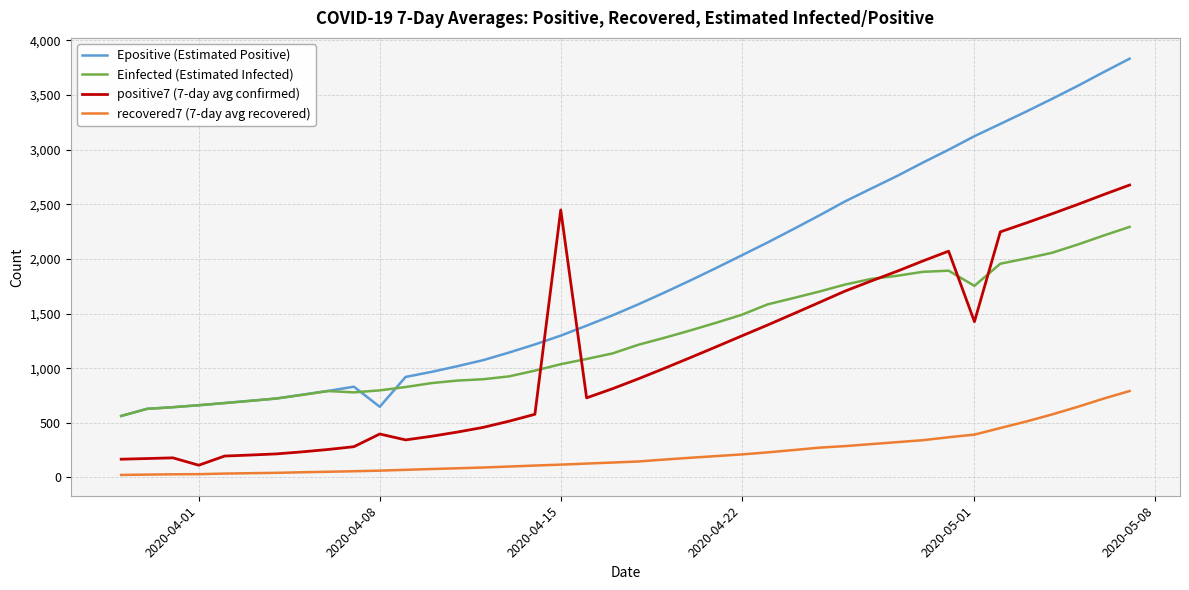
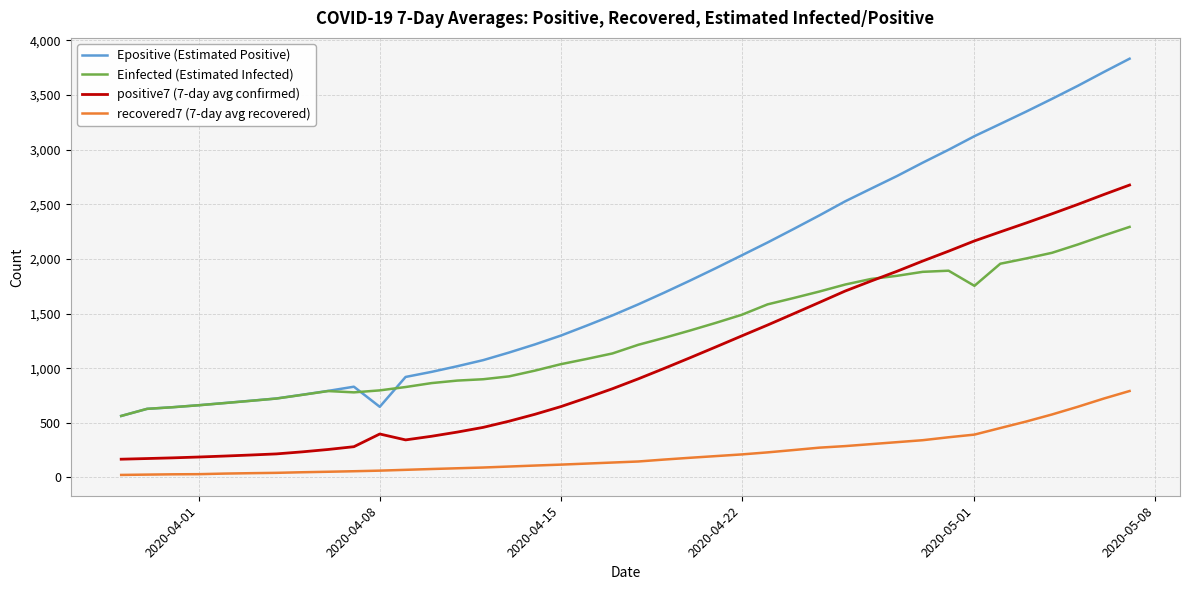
positive7 (7-day avg confirmed), 2020-04-01: 110 -> 190
positive7 (7-day avg confirmed), 2020-04-15: 2,450 -> 650
positive7 (7-day avg confirmed), 2020-05-01: 1,430 -> 2,160
